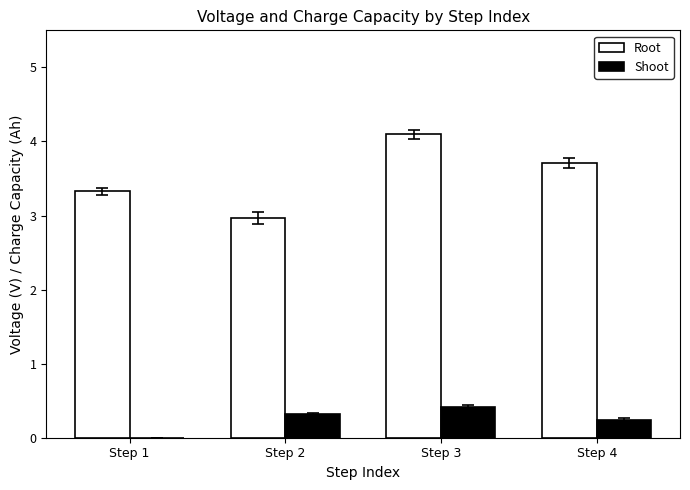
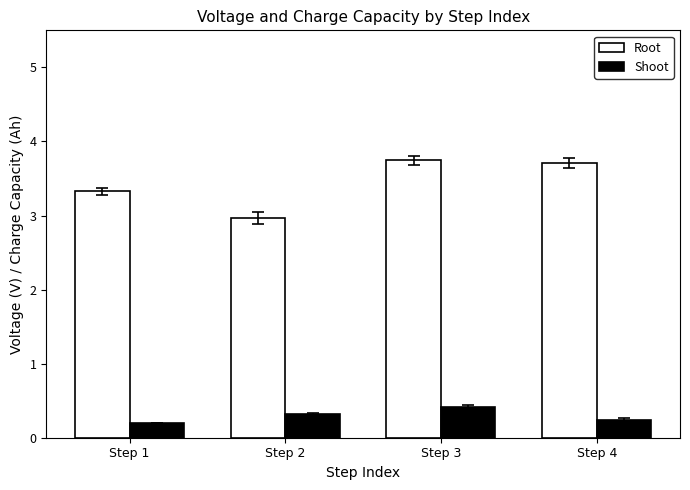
Shoot, Step 1: 0.0 -> 0.2
Root, Step 3: 4.1 -> 3.7
